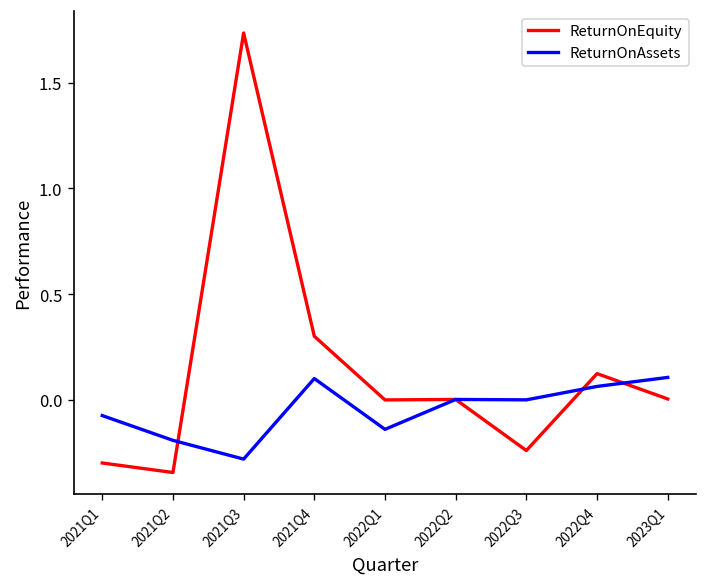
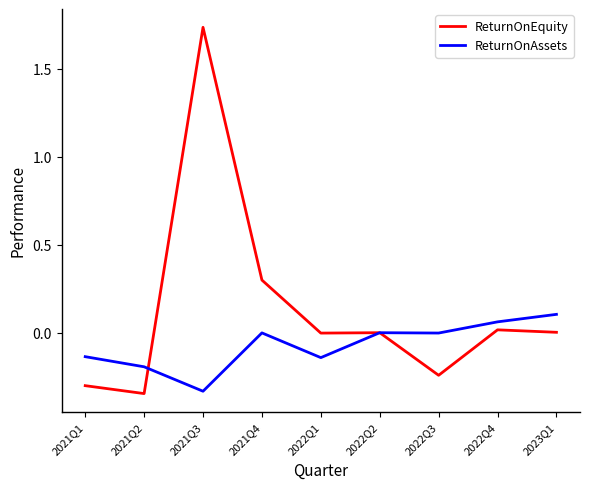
ReturnOnAssets, 2021Q1: -0.08 -> -0.13
ReturnOnAssets, 2021Q3: -0.28 -> -0.33
ReturnOnAssets, 2021Q4: 0.1 -> 0.0
ReturnOnEquity, 2022Q4: 0.12 -> 0.02
